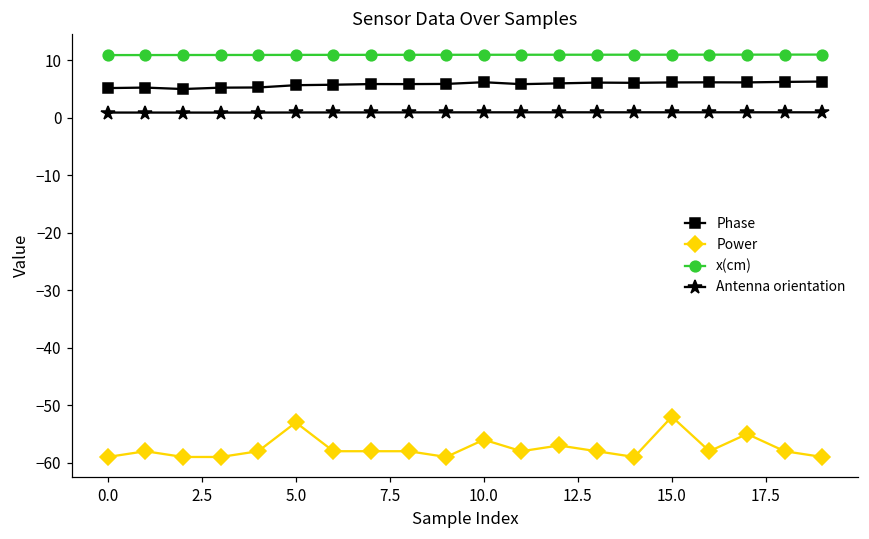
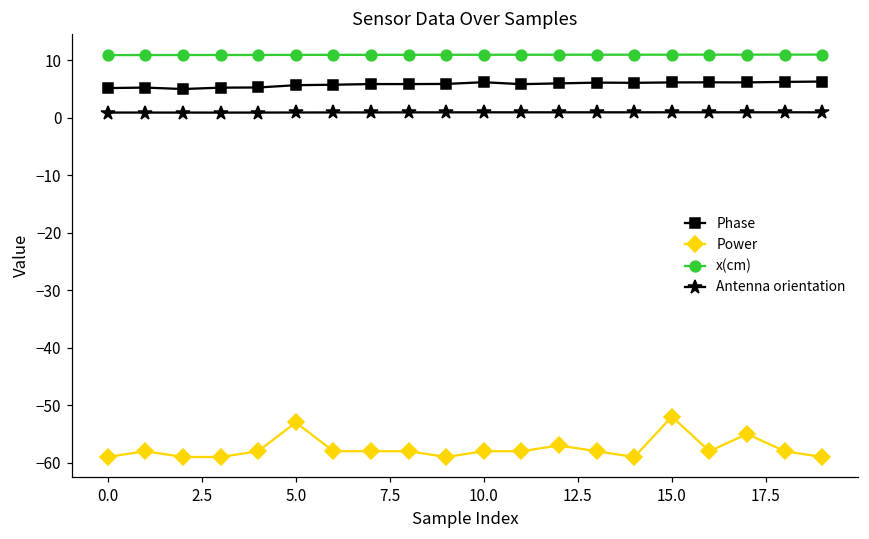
Power, 10.0: -56 -> -58
